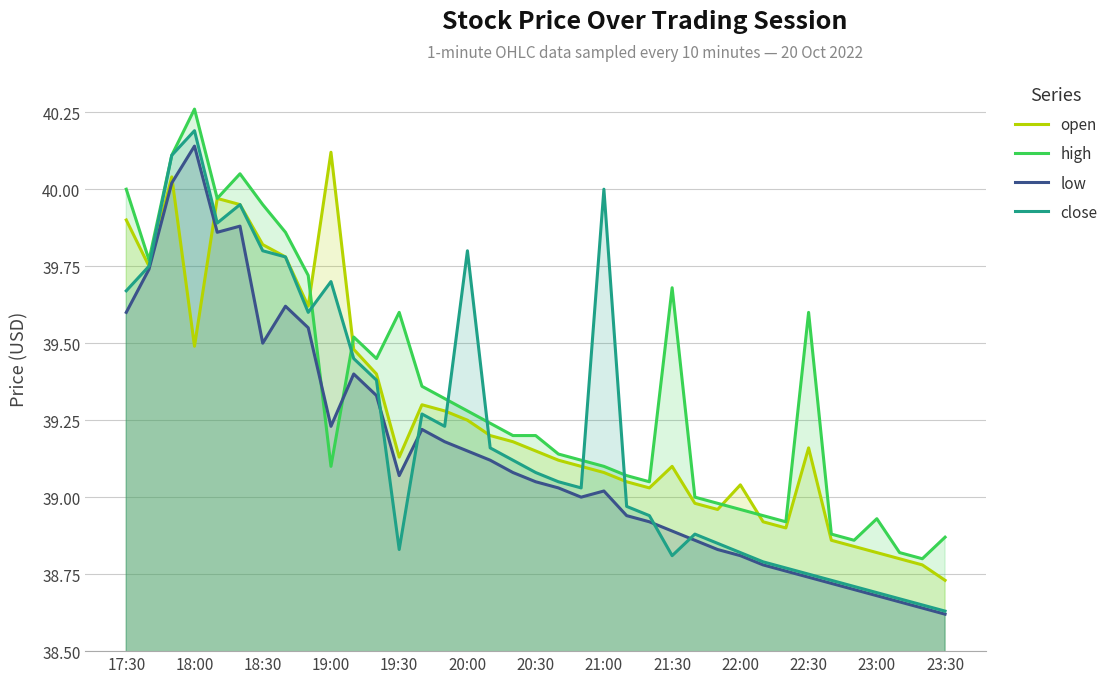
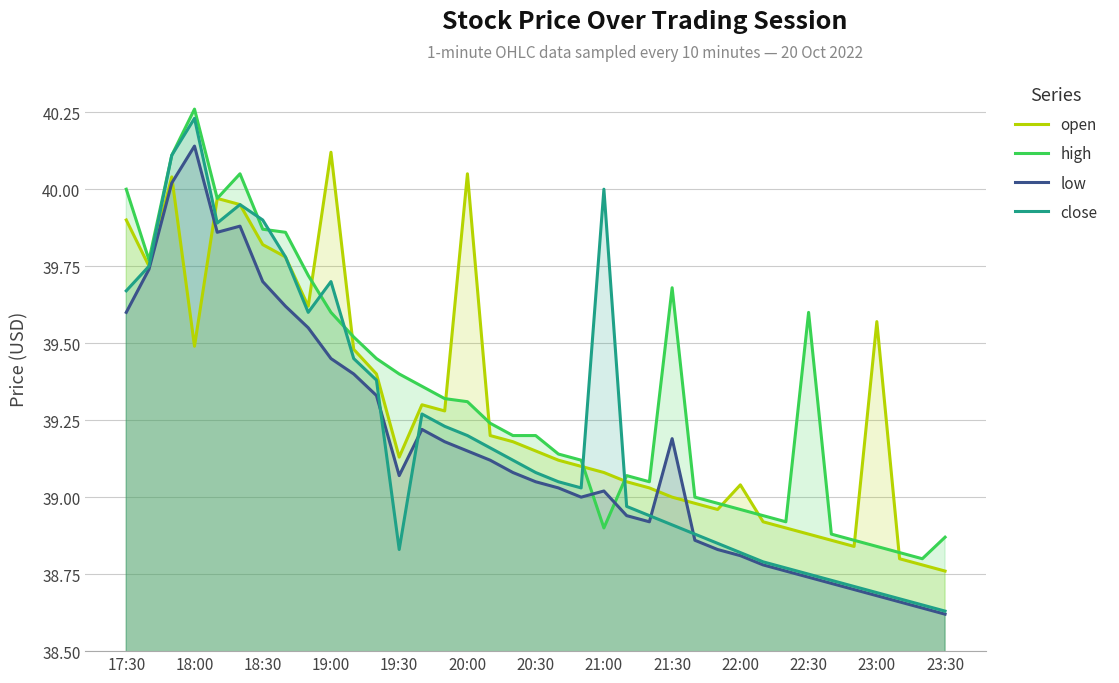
close, 18:00: 40.19 -> 40.23
high, 18:30: 39.95 -> 39.87
low, 18:30: 39.5 -> 39.7
close, 18:30: 39.8 -> 39.9
high, 19:00: 39.1 -> 39.6
low, 19:00: 39.23 -> 39.45
high, 19:30: 39.6 -> 39.4
open, 20:00: 39.25 -> 40.05
high, 20:00: 39.28 -> 39.31
close, 20:00: 39.8 -> 39.2
high, 21:00: 39.1 -> 38.9
open, 21:30: 39.1 -> 39.0
low, 21:30: 38.89 -> 39.19
close, 21:30: 38.81 -> 38.91
open, 22:30: 39.16 -> 38.88
open, 23:00: 38.82 -> 39.57
high, 23:00: 38.93 -> 38.84
open, 23:30: 38.73 -> 38.76
